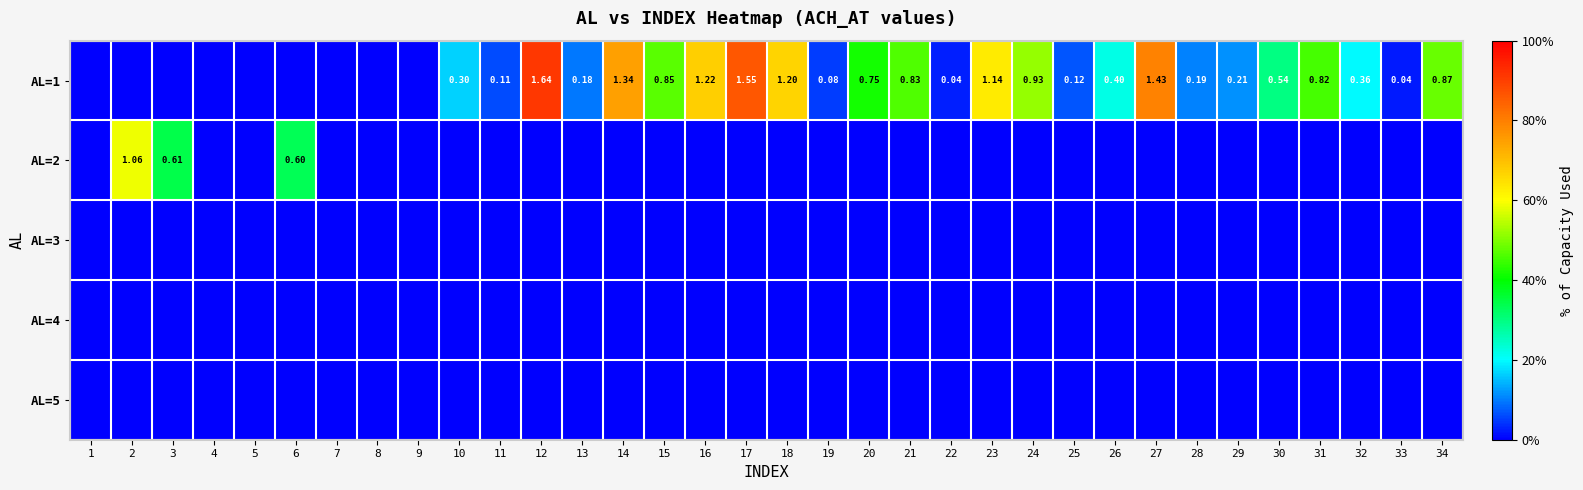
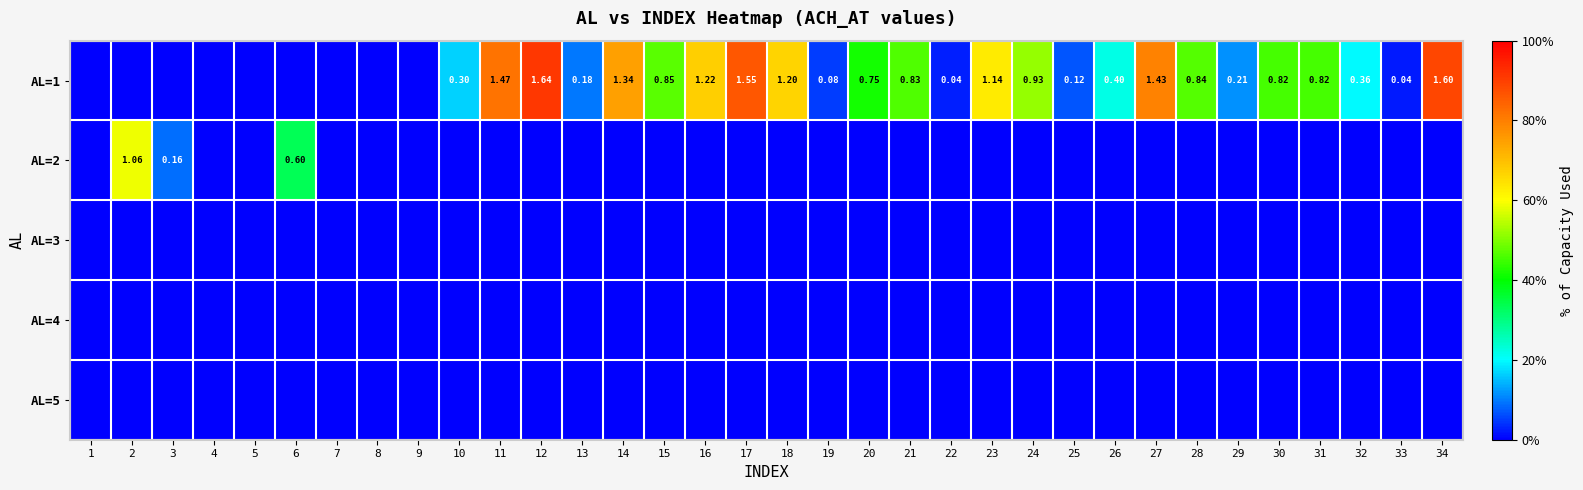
AL=1, 11: 0.11 -> 1.47
AL=1, 28: 0.19 -> 0.84
AL=1, 30: 0.54 -> 0.82
AL=1, 34: 0.87 -> 1.60
AL=2, 3: 0.61 -> 0.16
